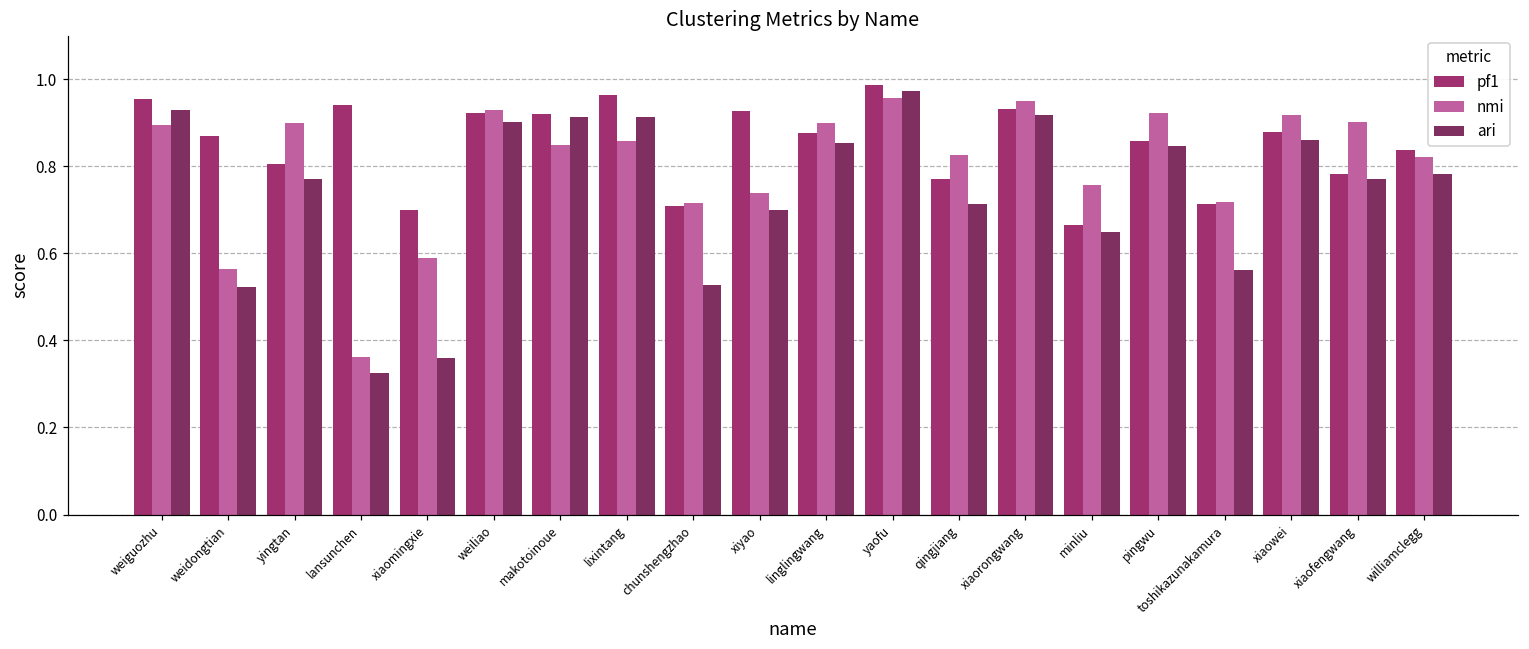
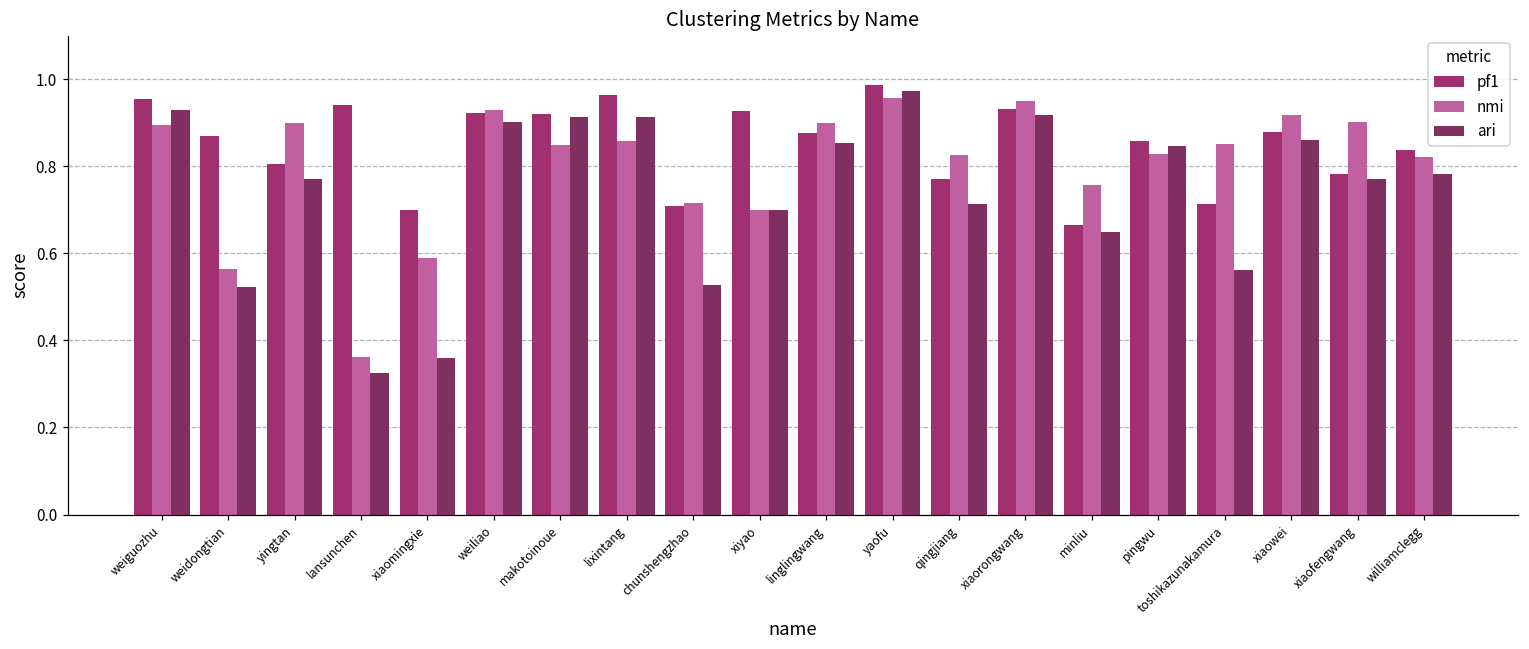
nmi, xiyao: 0.74 -> 0.70
nmi, pingwu: 0.92 -> 0.83
nmi, toshikazunakamura: 0.72 -> 0.85
